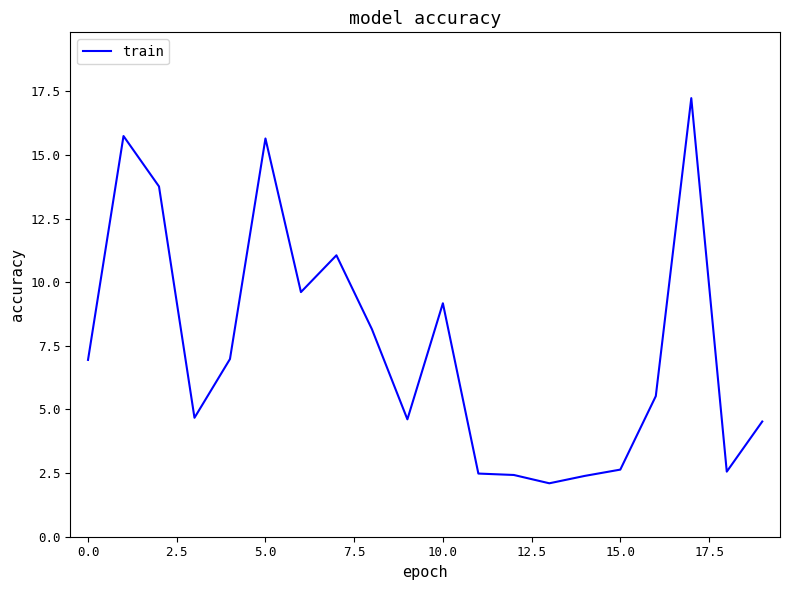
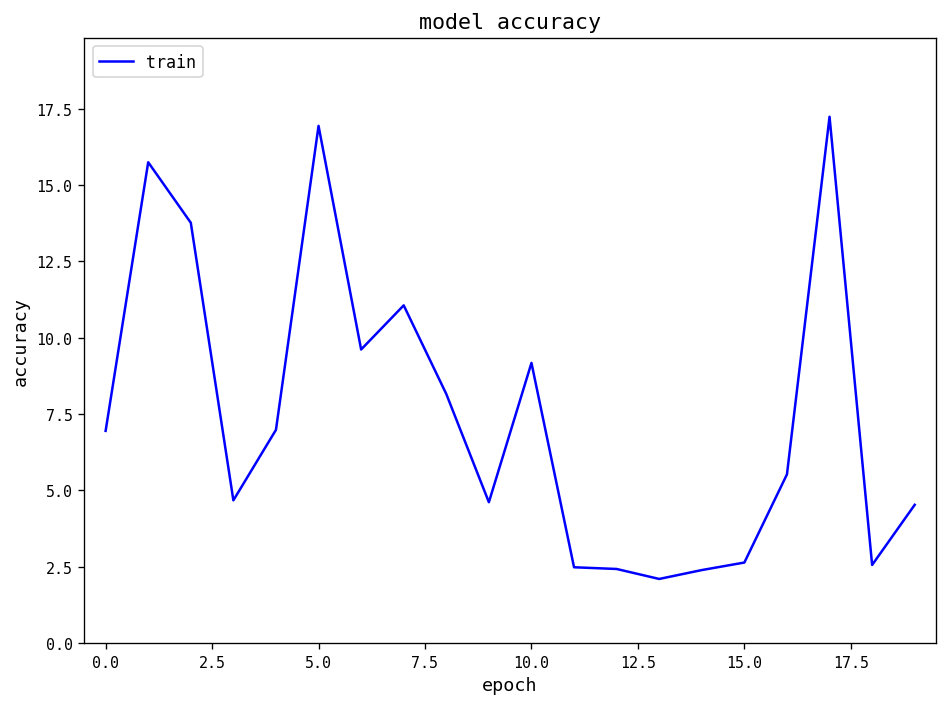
5.0: 15.6 -> 16.9
